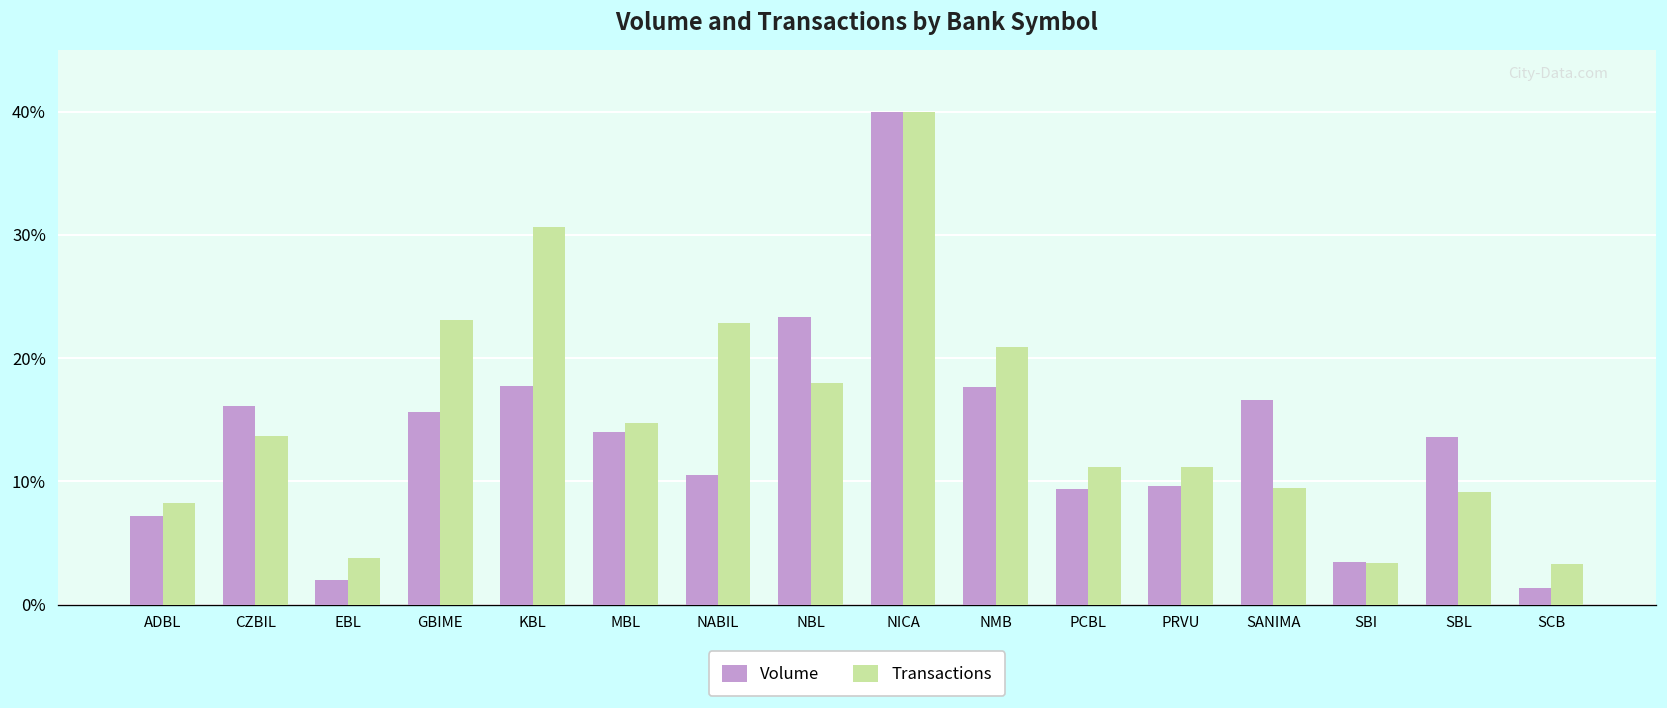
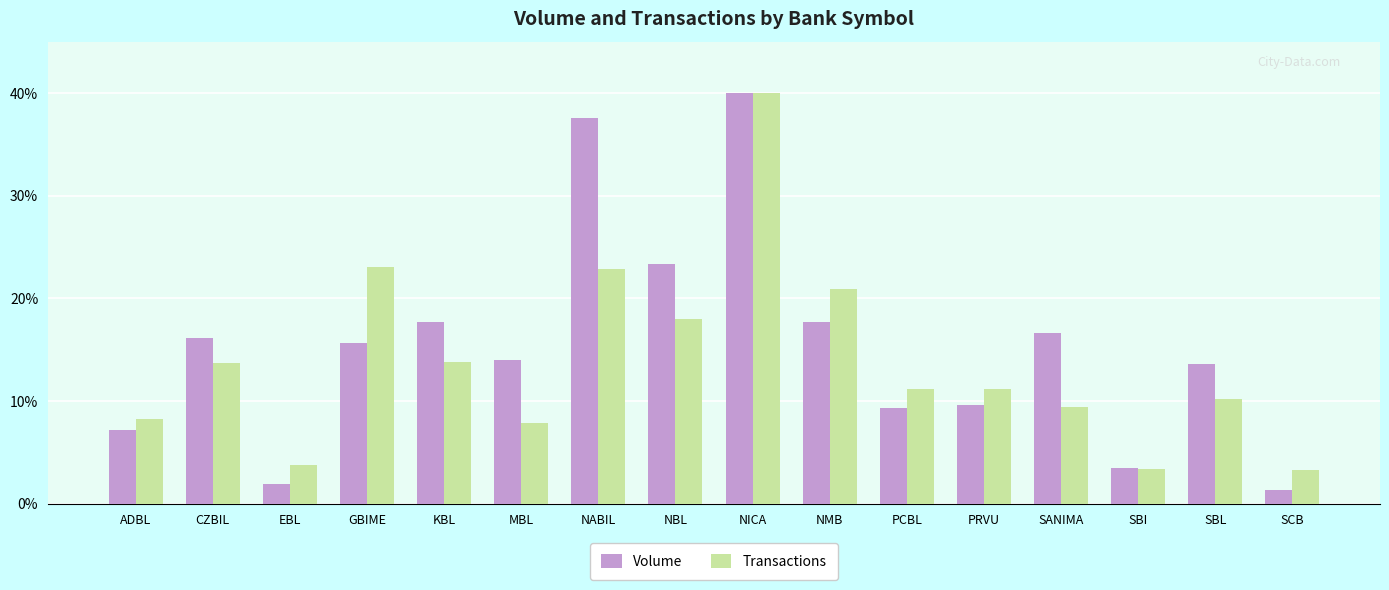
Transactions, KBL: 30.6% -> 13.8%
Transactions, MBL: 14.7% -> 7.8%
Volume, NABIL: 10.5% -> 37.6%
Transactions, SBL: 9.2% -> 10.2%
